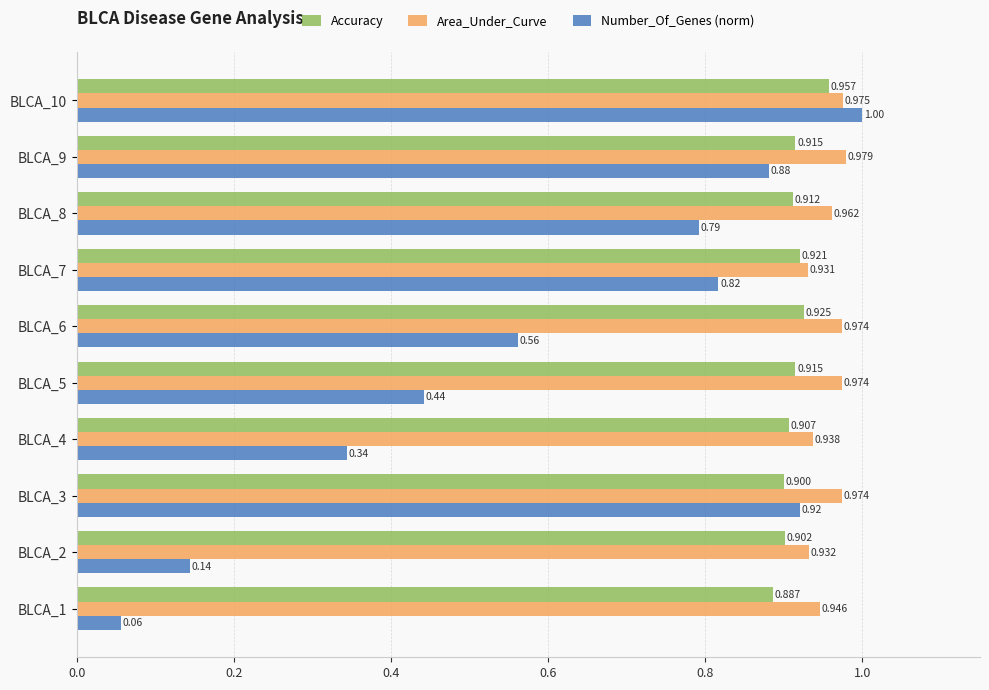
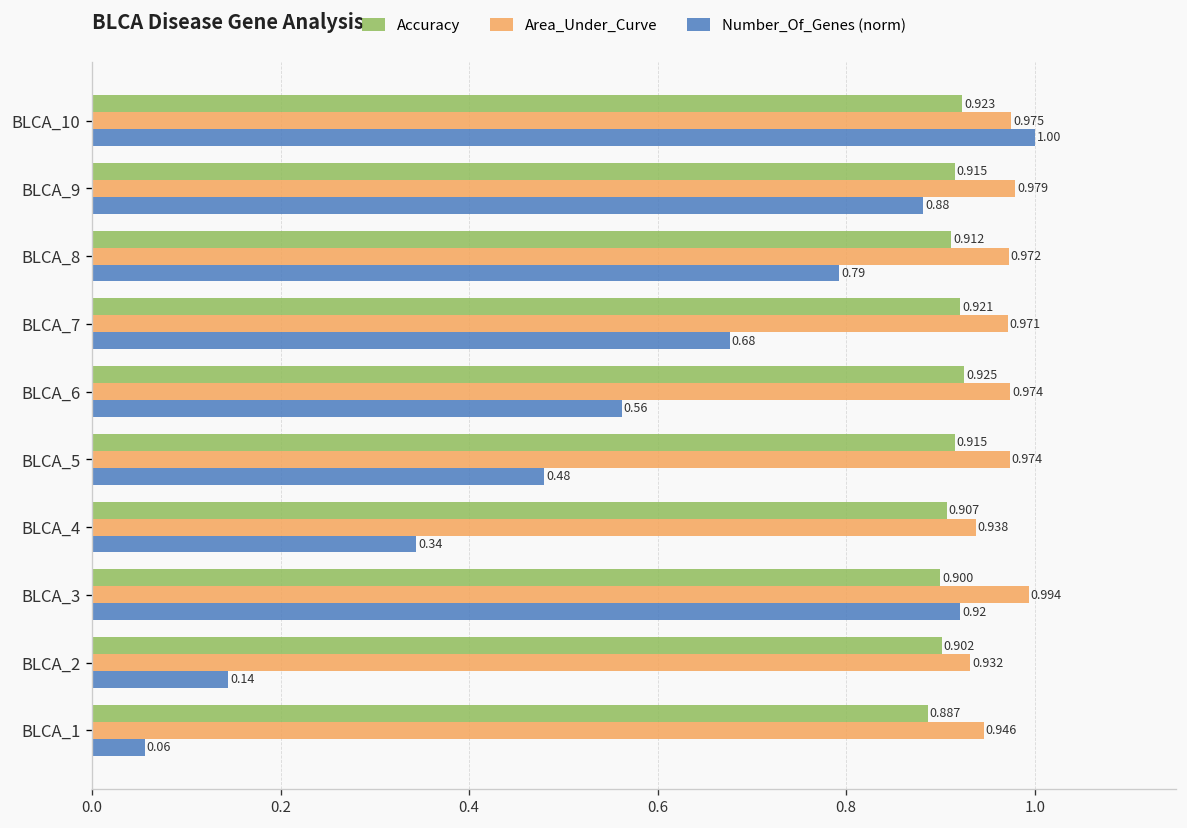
Accuracy, BLCA_10: 0.957 -> 0.923
Area_Under_Curve, BLCA_8: 0.962 -> 0.972
Area_Under_Curve, BLCA_7: 0.931 -> 0.971
Number_Of_Genes (norm), BLCA_7: 0.82 -> 0.68
Number_Of_Genes (norm), BLCA_5: 0.44 -> 0.48
Area_Under_Curve, BLCA_3: 0.974 -> 0.994
